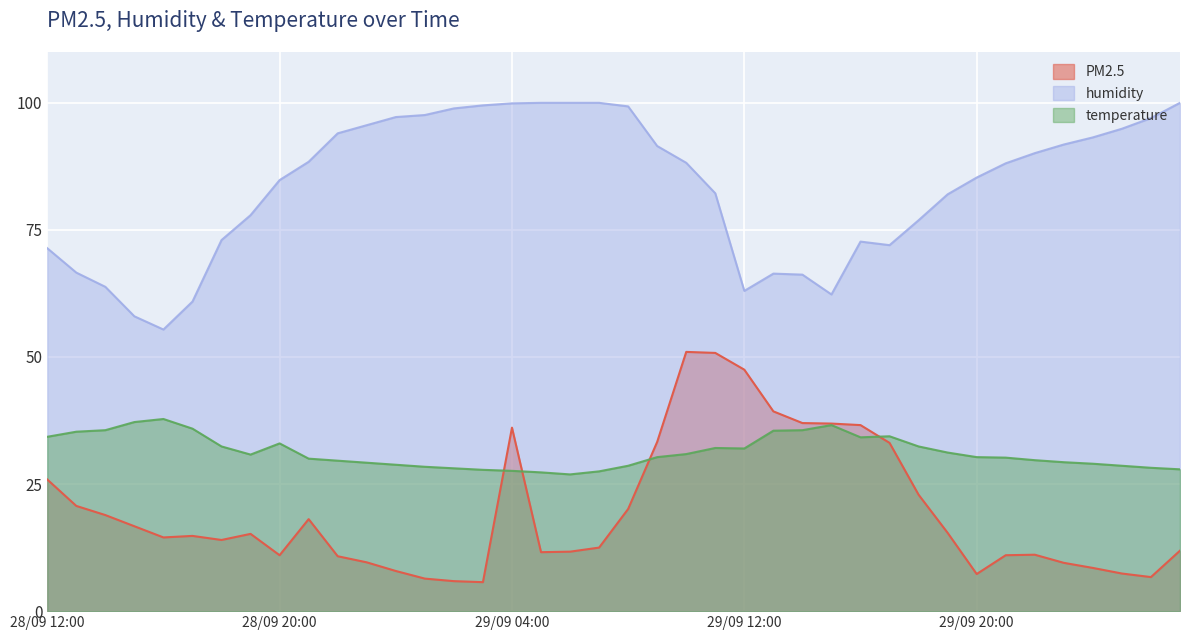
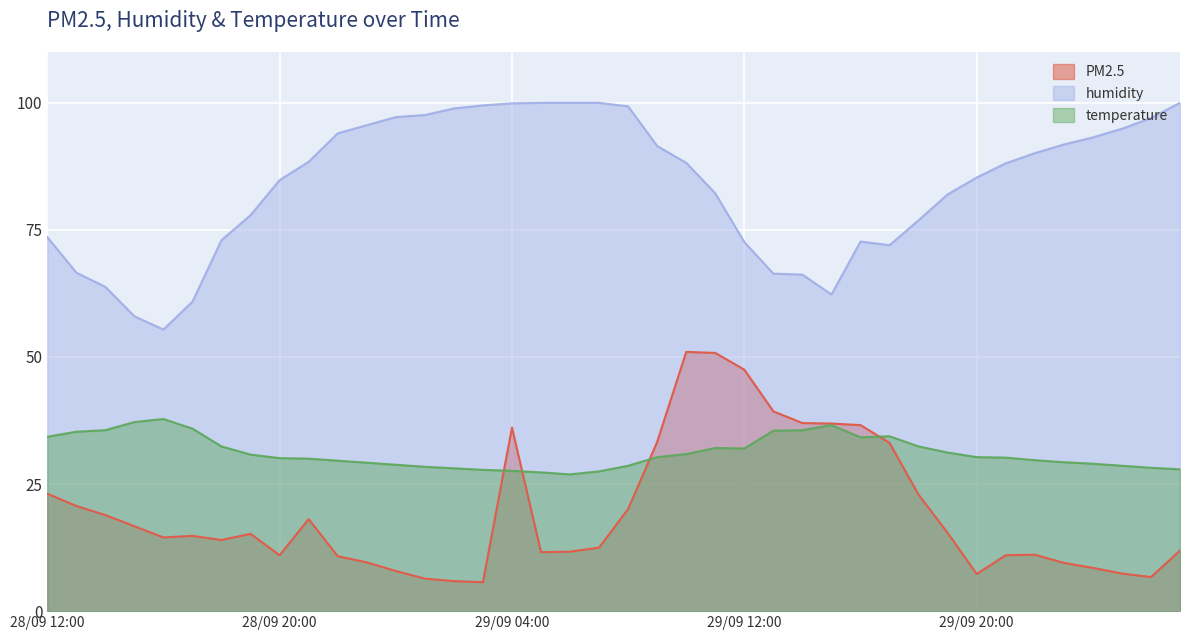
PM2.5, 28/09 12:00: 26 -> 23
humidity, 28/09 12:00: 71 -> 74
temperature, 28/09 20:00: 33 -> 30
humidity, 29/09 12:00: 63 -> 73
